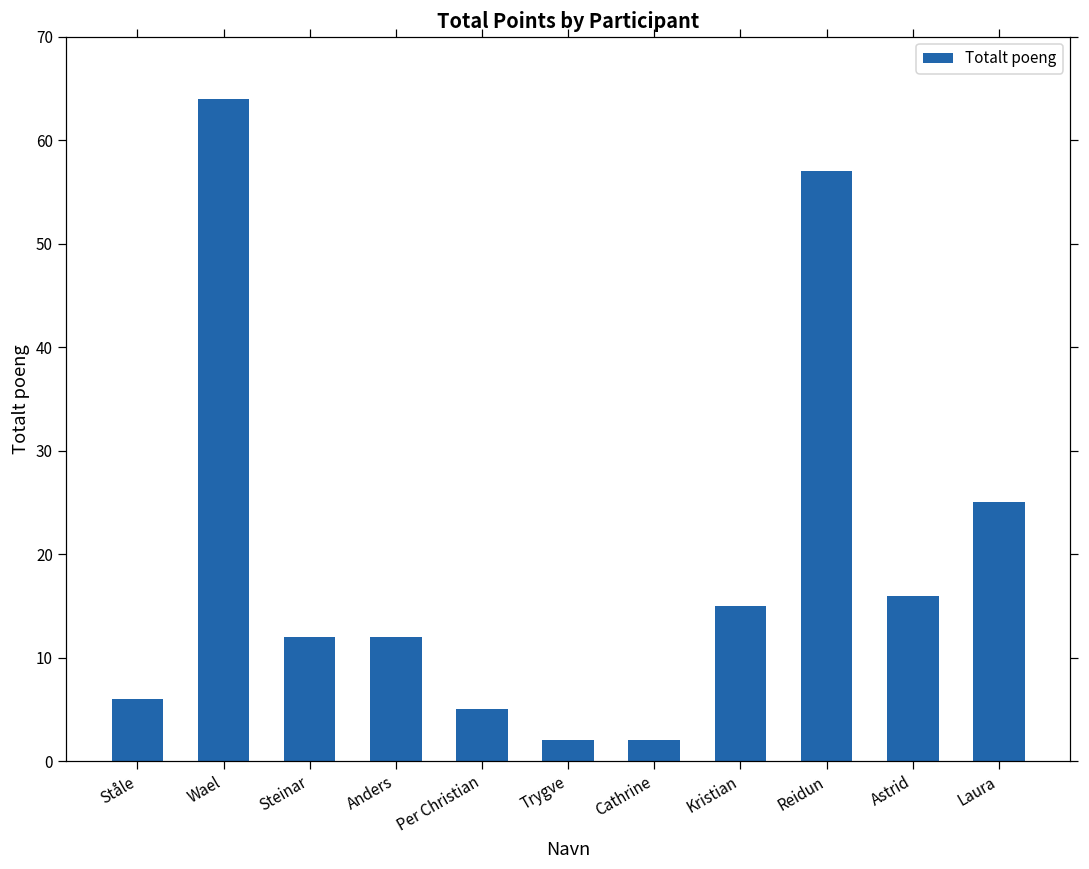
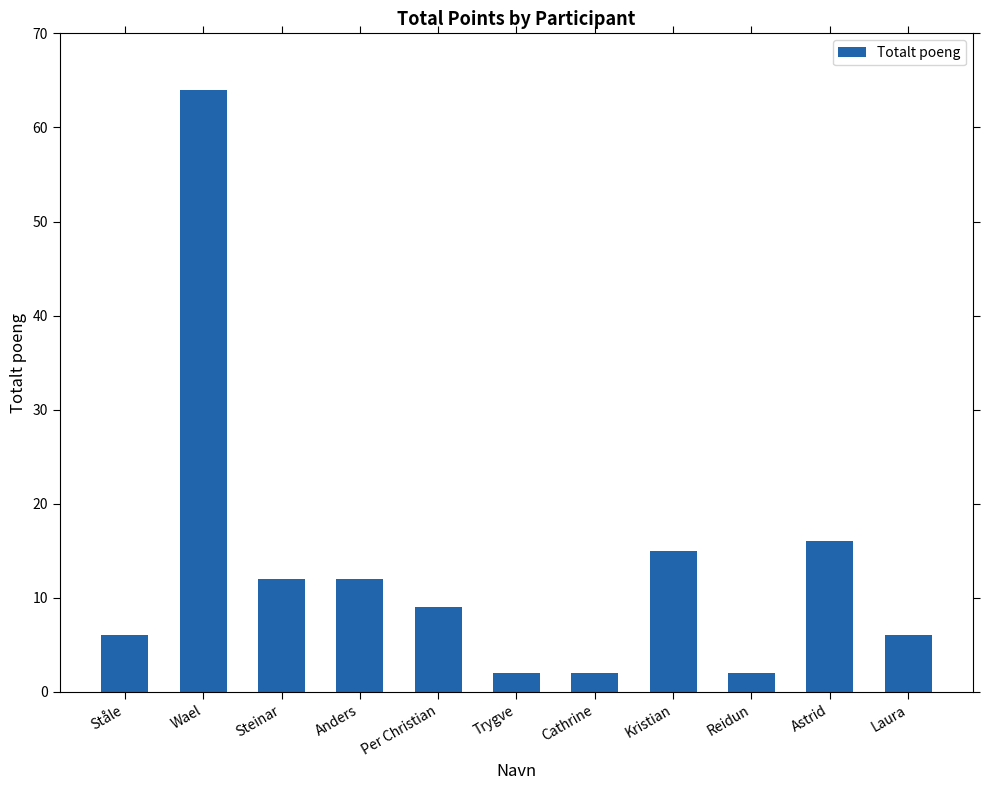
Per Christian: 5 -> 9
Reidun: 57 -> 2
Laura: 25 -> 6
